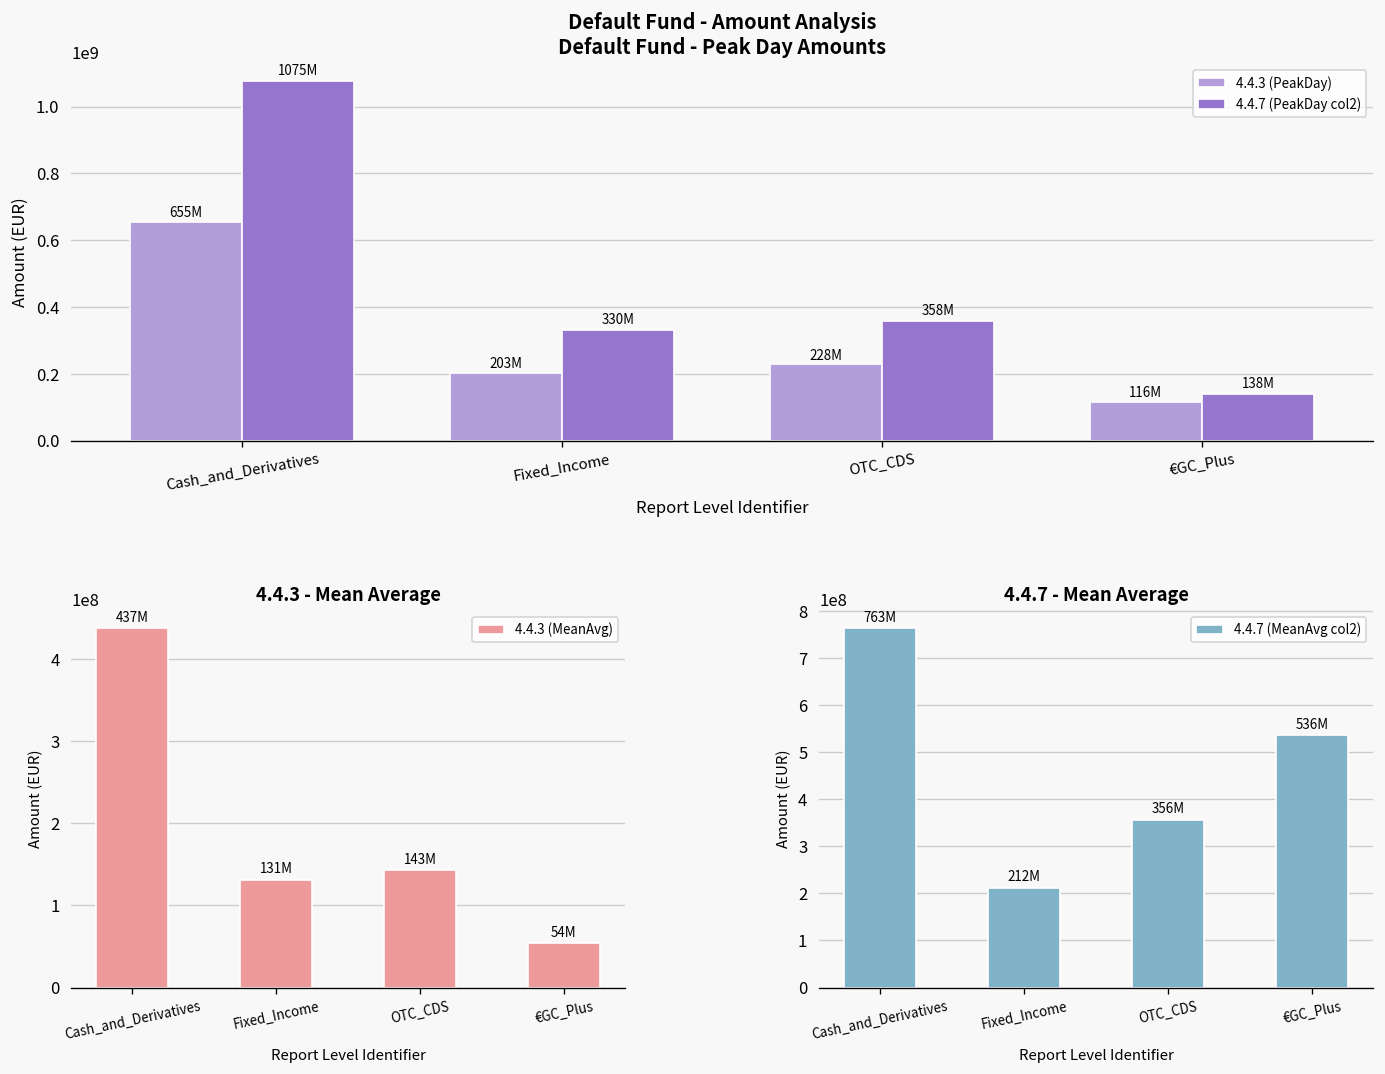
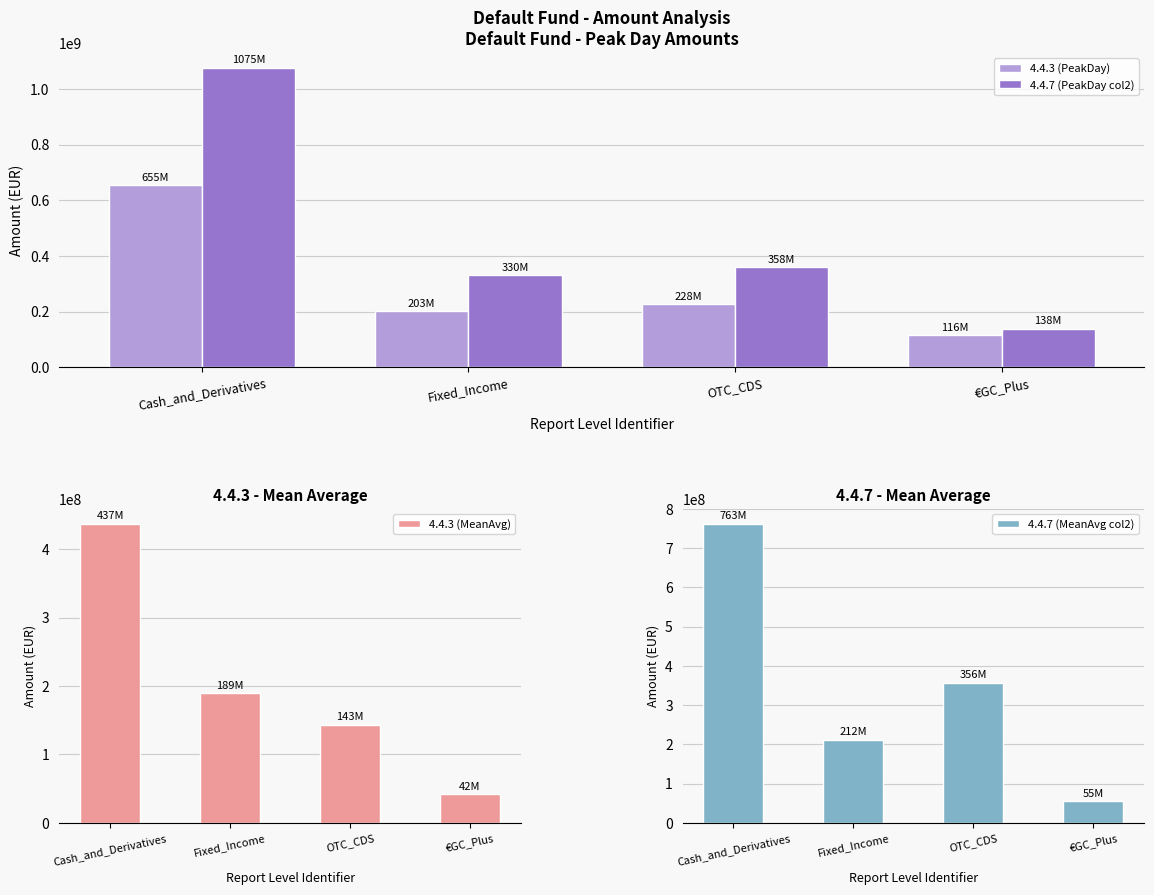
4.4.3 - Mean Average, Fixed_Income: 131M -> 189M
4.4.3 - Mean Average, €GC_Plus: 54M -> 42M
4.4.7 - Mean Average, €GC_Plus: 536M -> 55M
